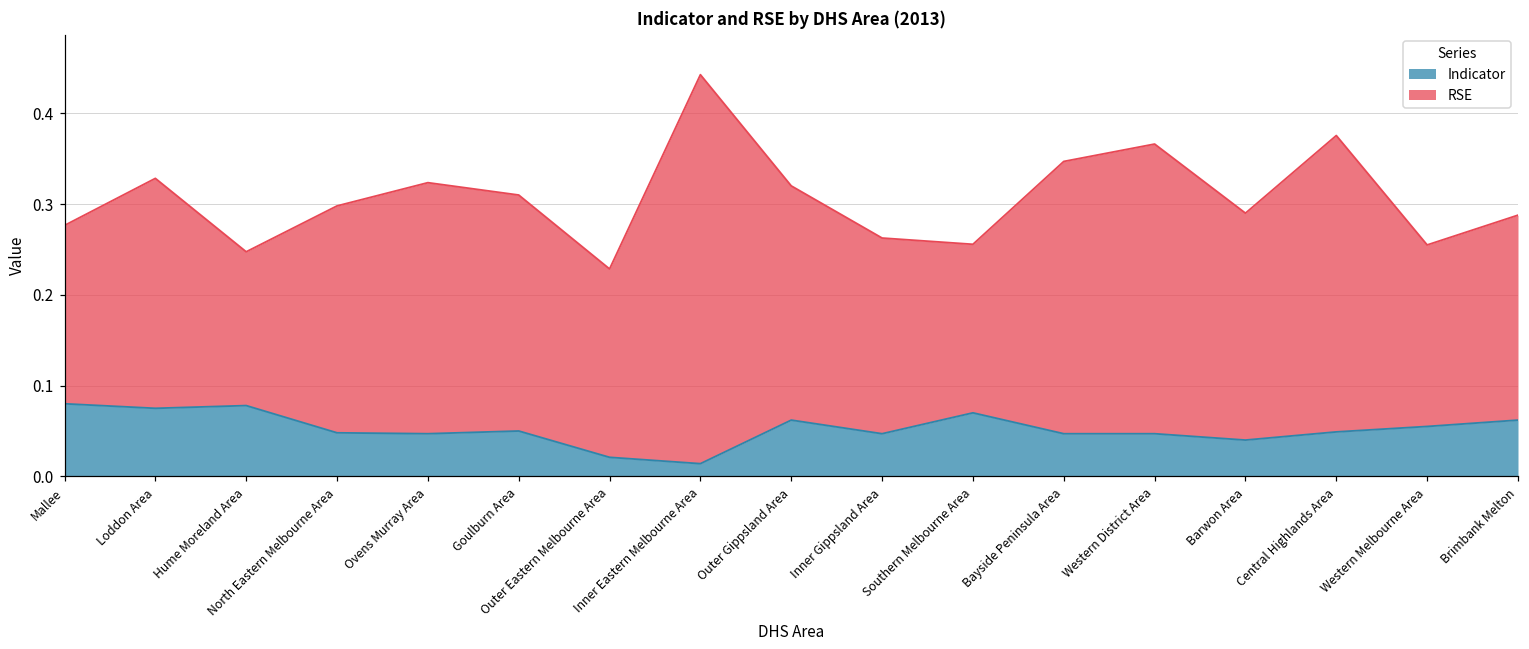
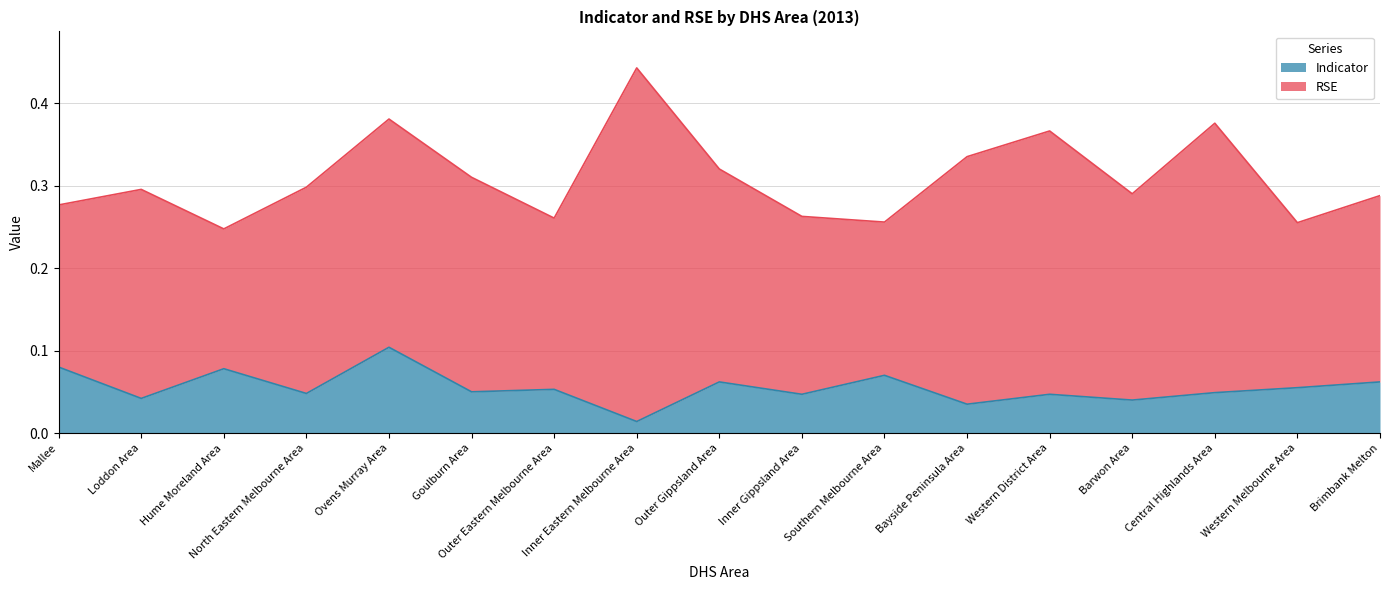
Indicator, Loddon Area: 0.08 -> 0.04
Indicator, Ovens Murray Area: 0.05 -> 0.10
Indicator, Outer Eastern Melbourne Area: 0.02 -> 0.05
Indicator, Bayside Peninsula Area: 0.05 -> 0.04
